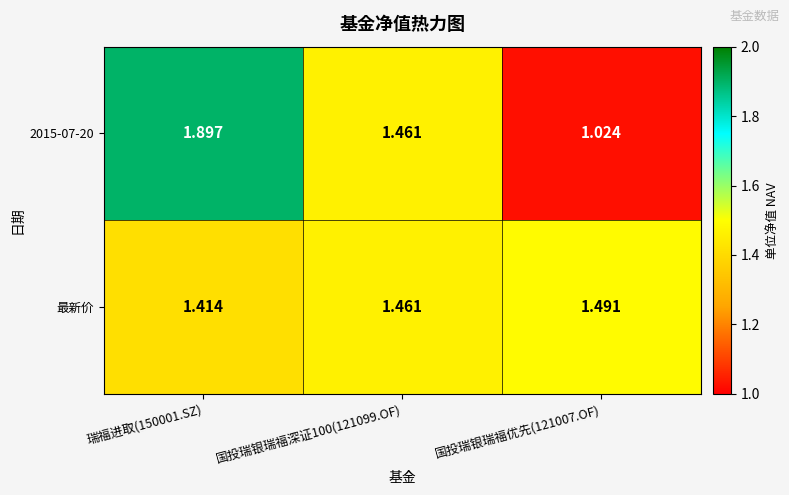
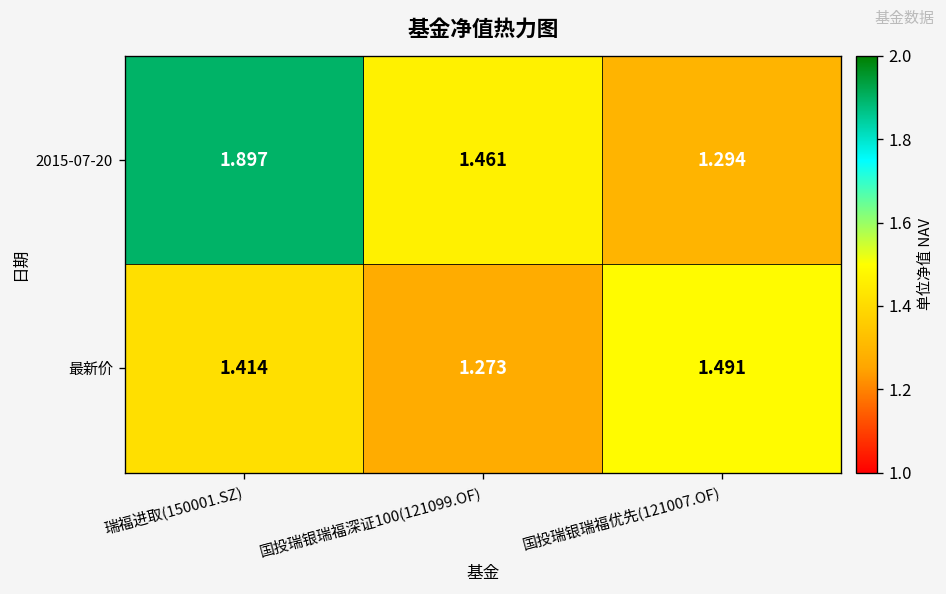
2015-07-20, 国投瑞银瑞福优先(121007.OF): 1.024 -> 1.294
最新价, 国投瑞银瑞福深证100(121099.OF): 1.461 -> 1.273
